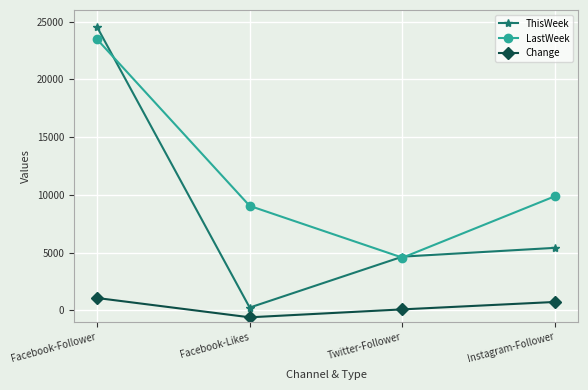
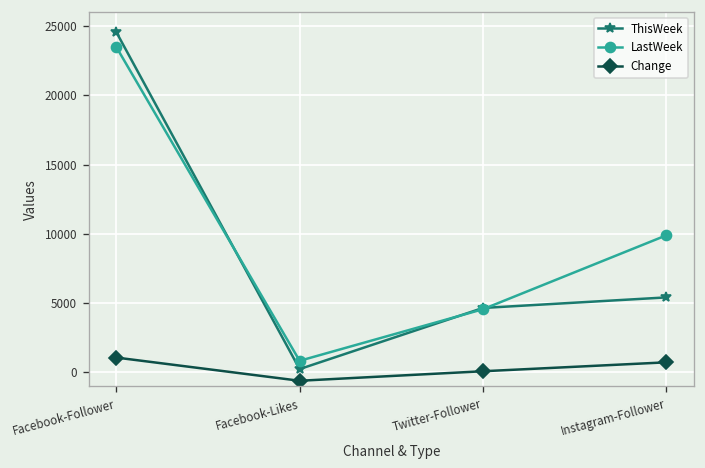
LastWeek, Facebook-Likes: 9000 -> 800
